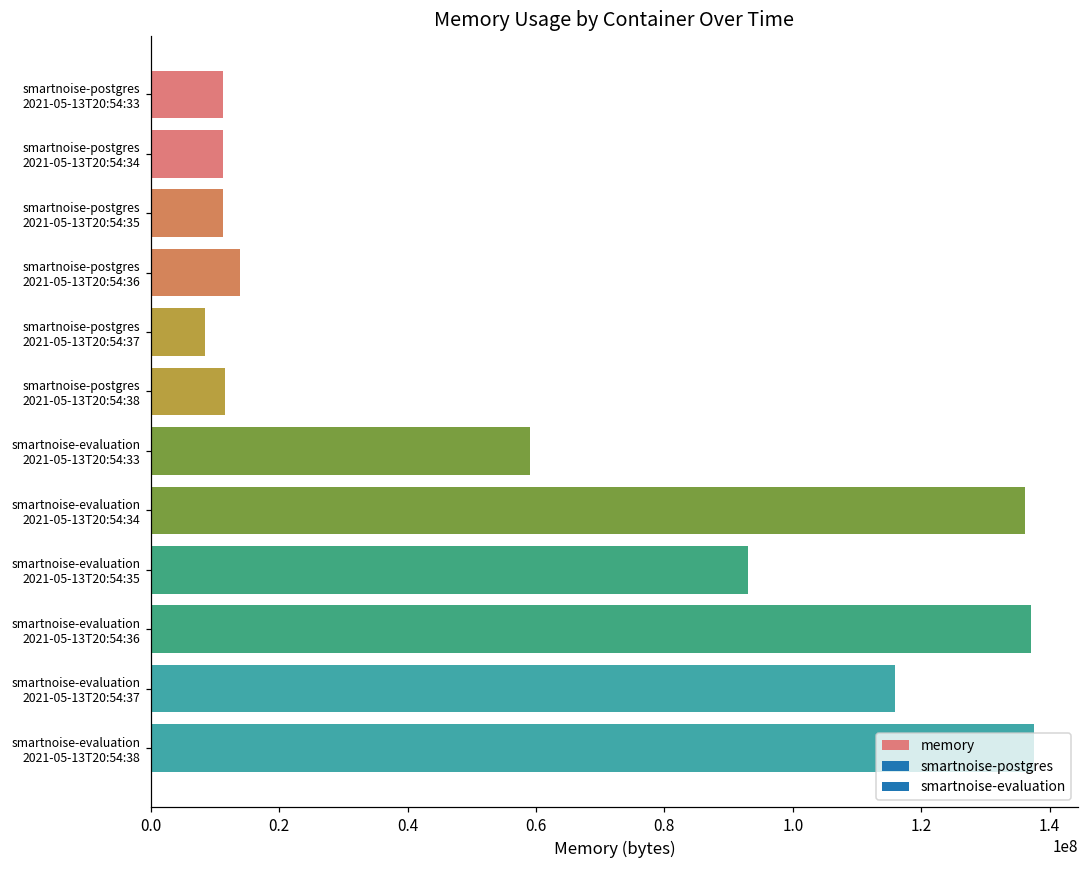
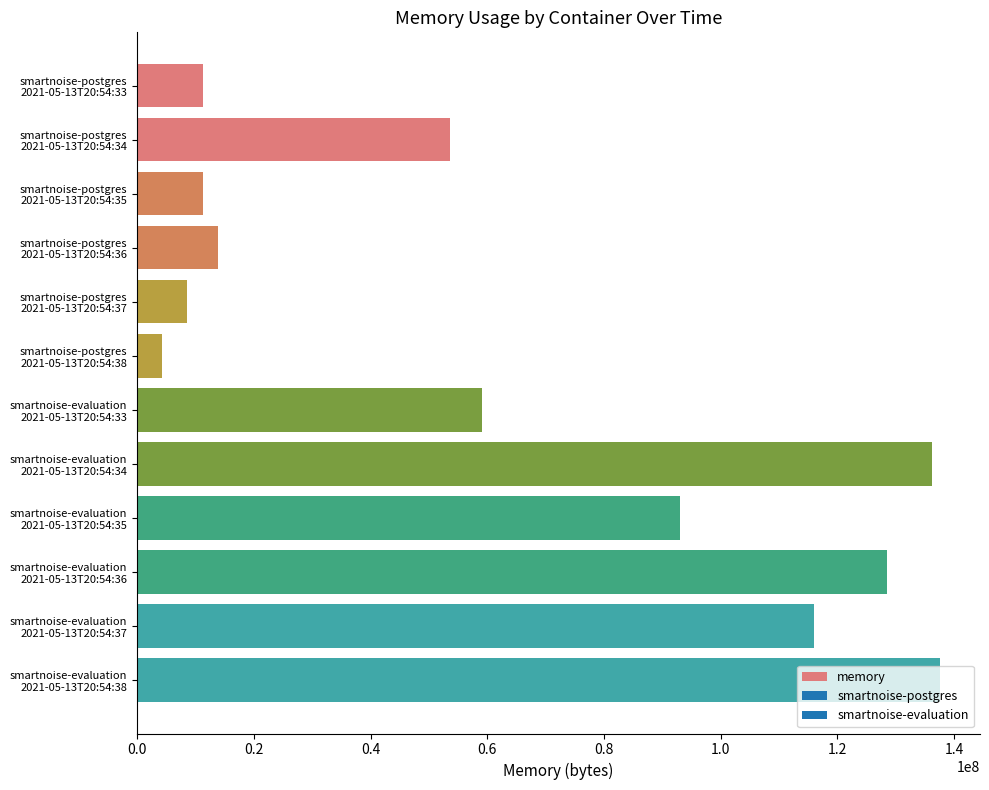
smartnoise-postgres 2021-05-13T20:54:34: 11000000 -> 54000000
smartnoise-postgres 2021-05-13T20:54:38: 12000000 -> 4000000
smartnoise-evaluation 2021-05-13T20:54:36: 137000000 -> 128000000
